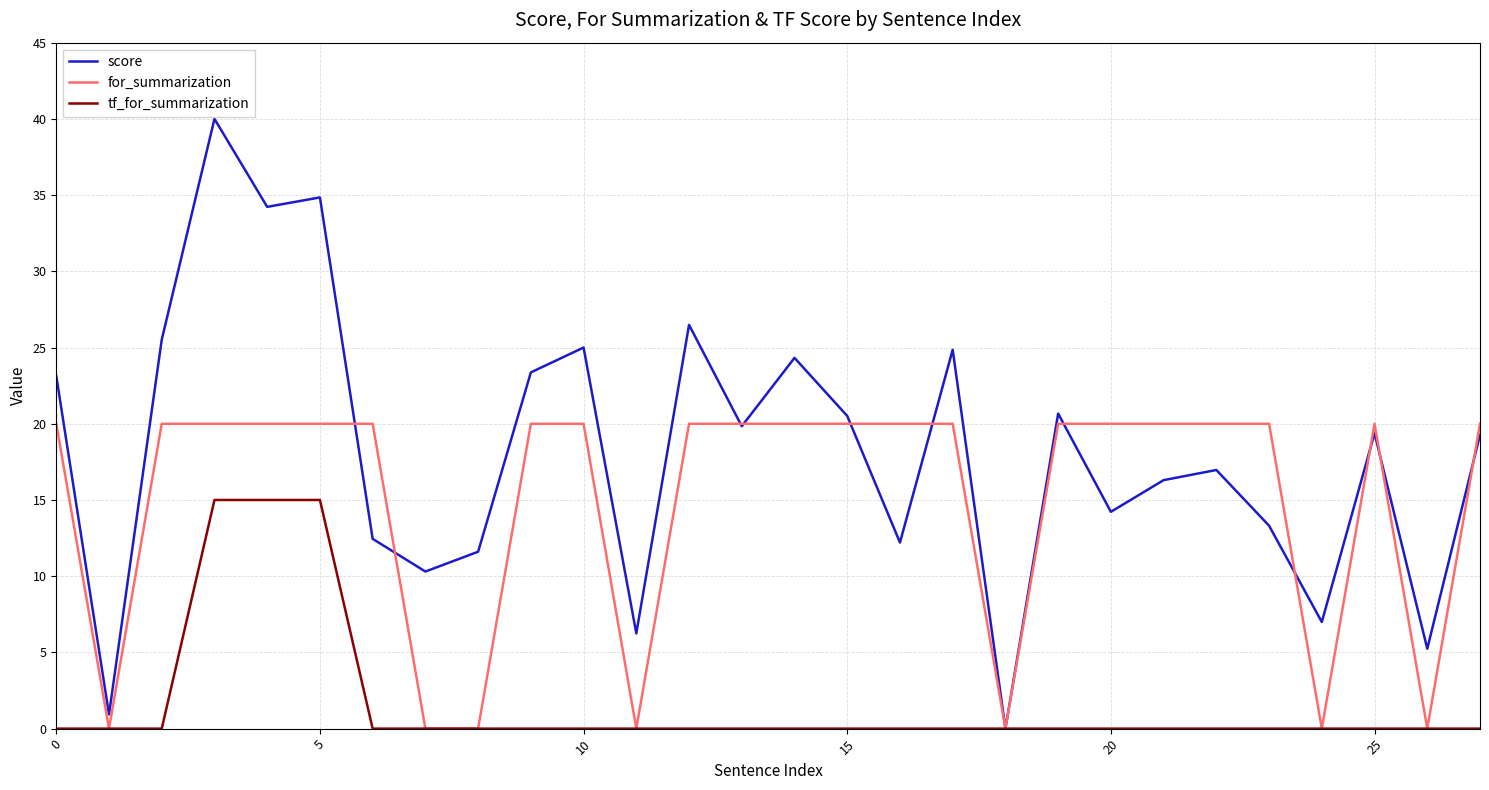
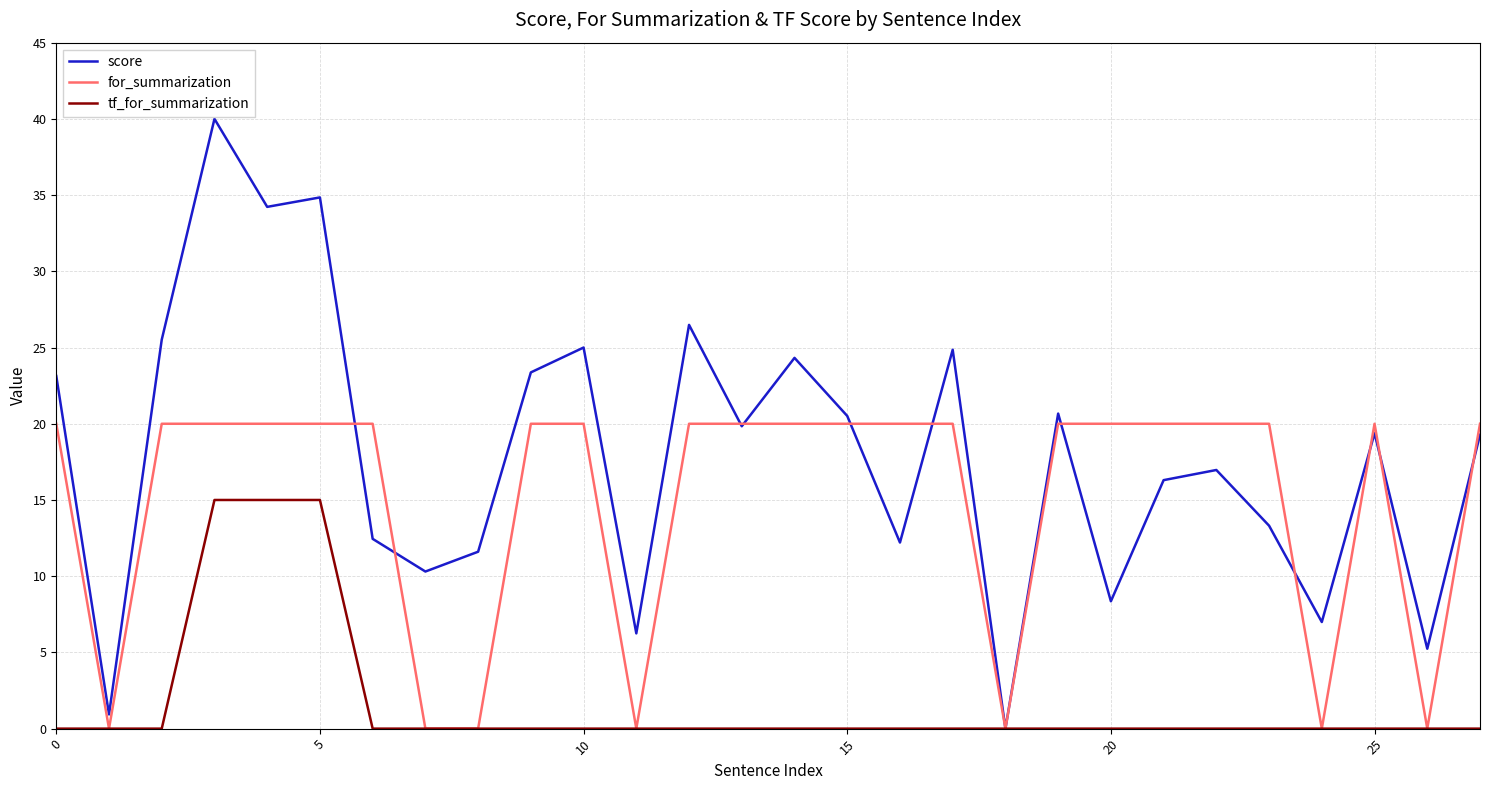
score, 20: 14.2 -> 8.4
